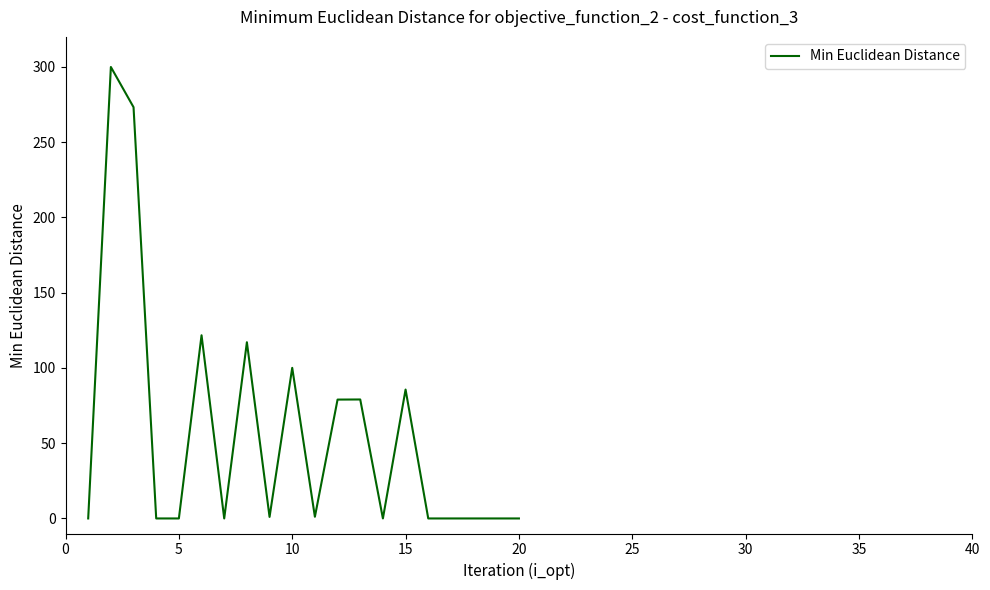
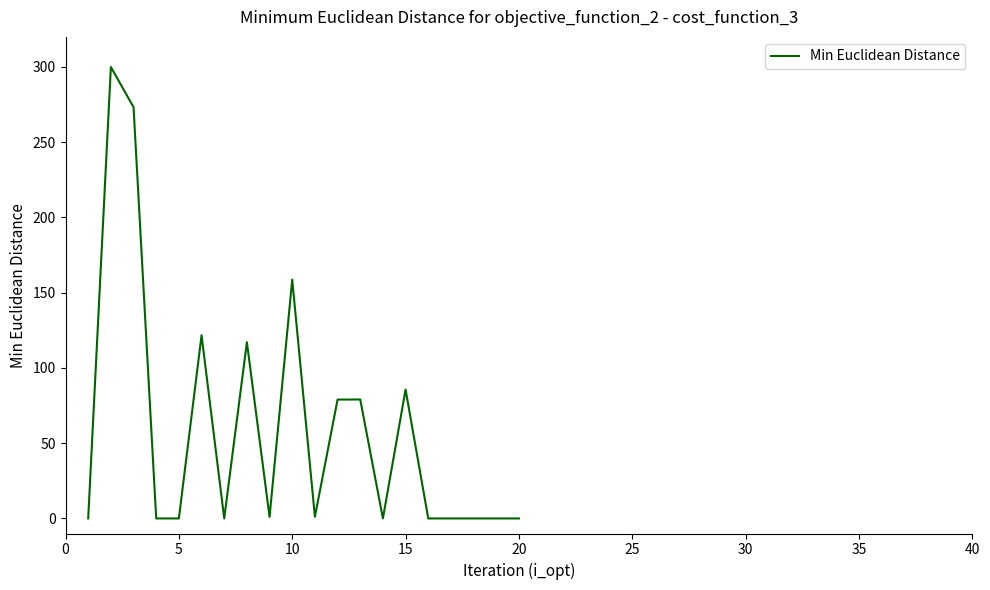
10: 100 -> 159
